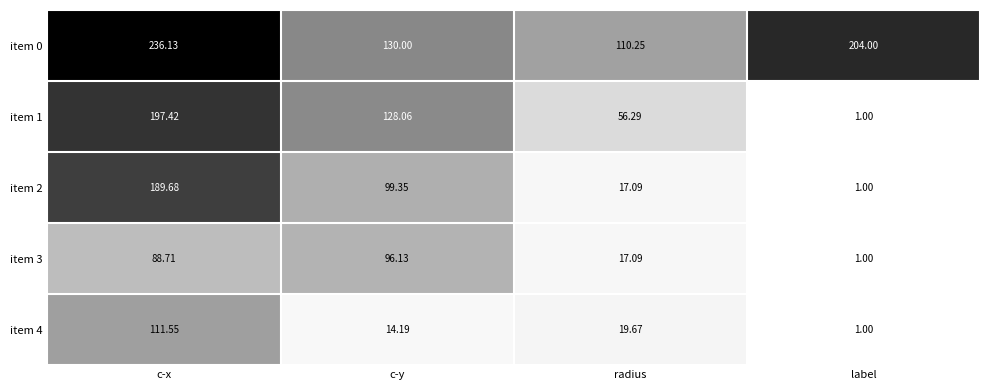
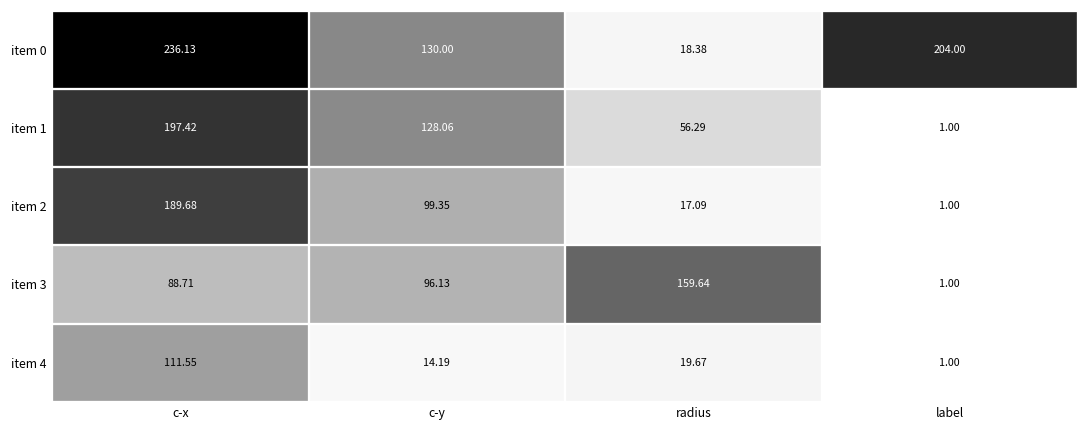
item 0, radius: 110.25 -> 18.38
item 3, radius: 17.09 -> 159.64
